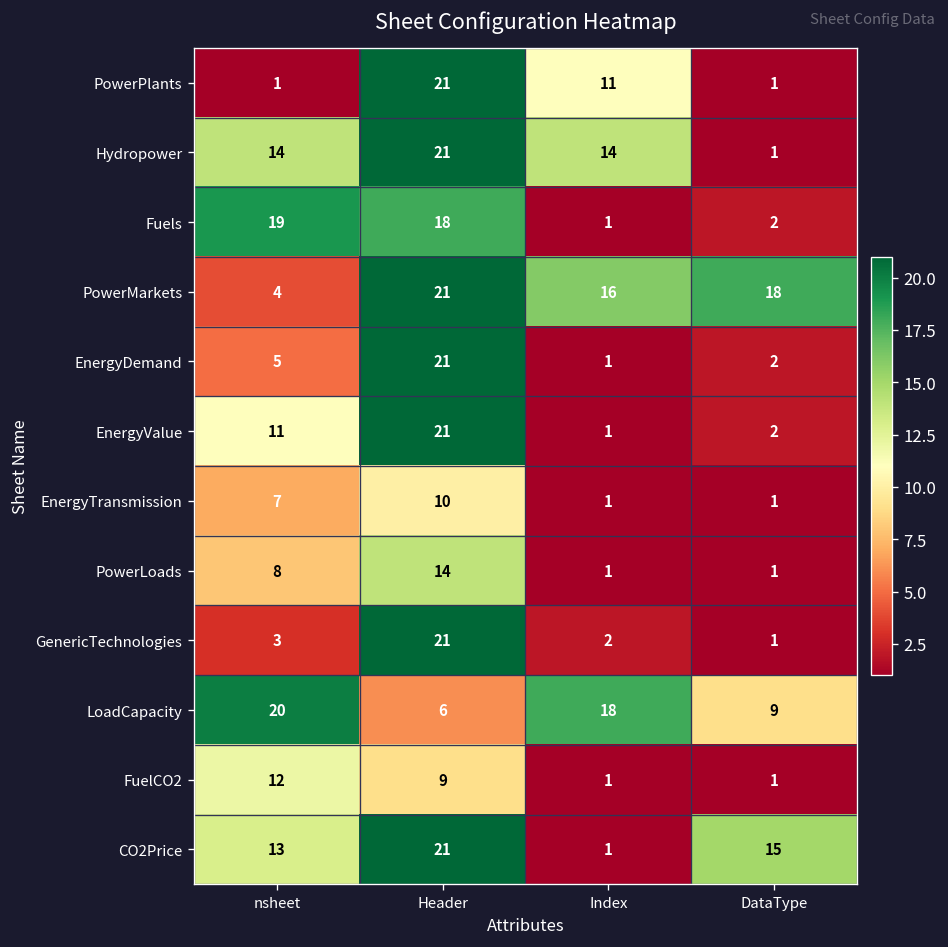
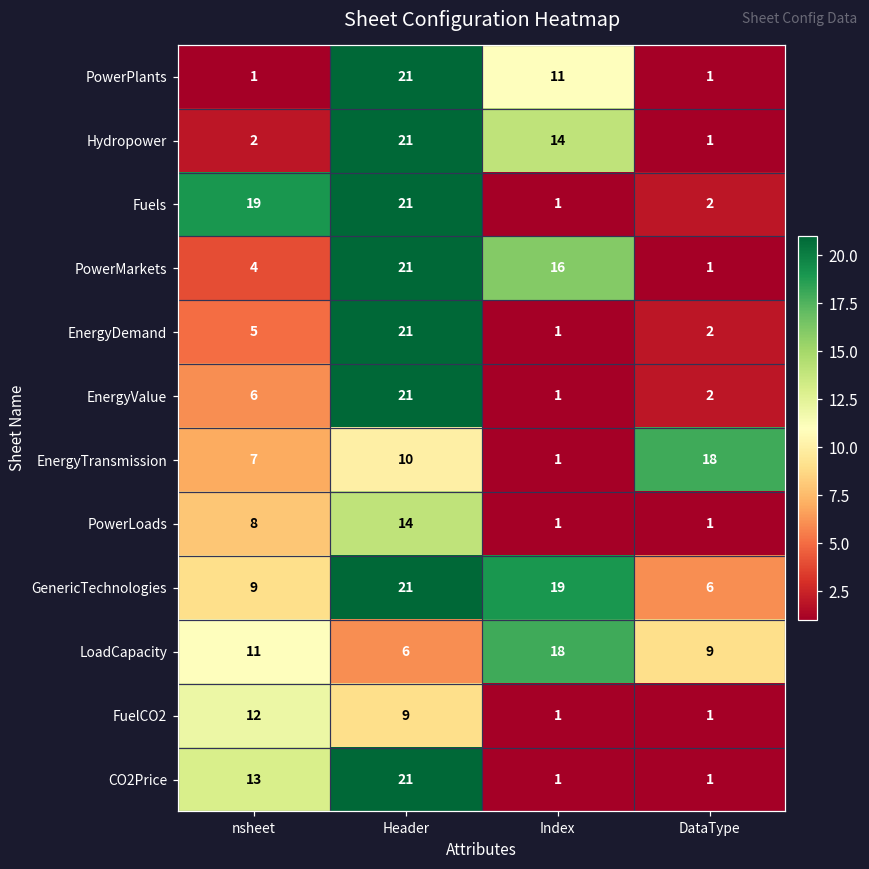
Hydropower, nsheet: 14 -> 2
Fuels, Header: 18 -> 21
PowerMarkets, DataType: 18 -> 1
EnergyValue, nsheet: 11 -> 6
EnergyTransmission, DataType: 1 -> 18
GenericTechnologies, nsheet: 3 -> 9
GenericTechnologies, Index: 2 -> 19
GenericTechnologies, DataType: 1 -> 6
LoadCapacity, nsheet: 20 -> 11
CO2Price, DataType: 15 -> 1
